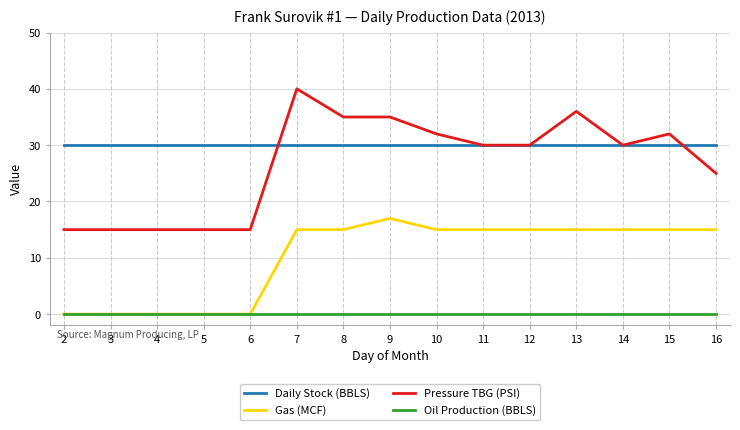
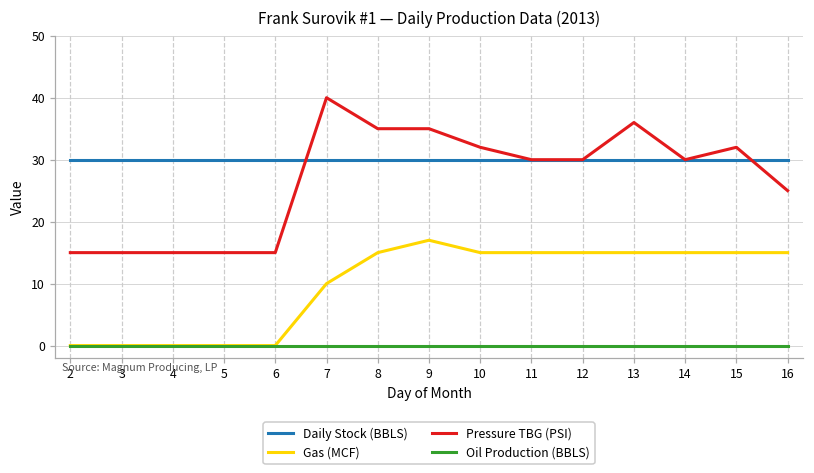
Gas (MCF), 7: 15 -> 10
